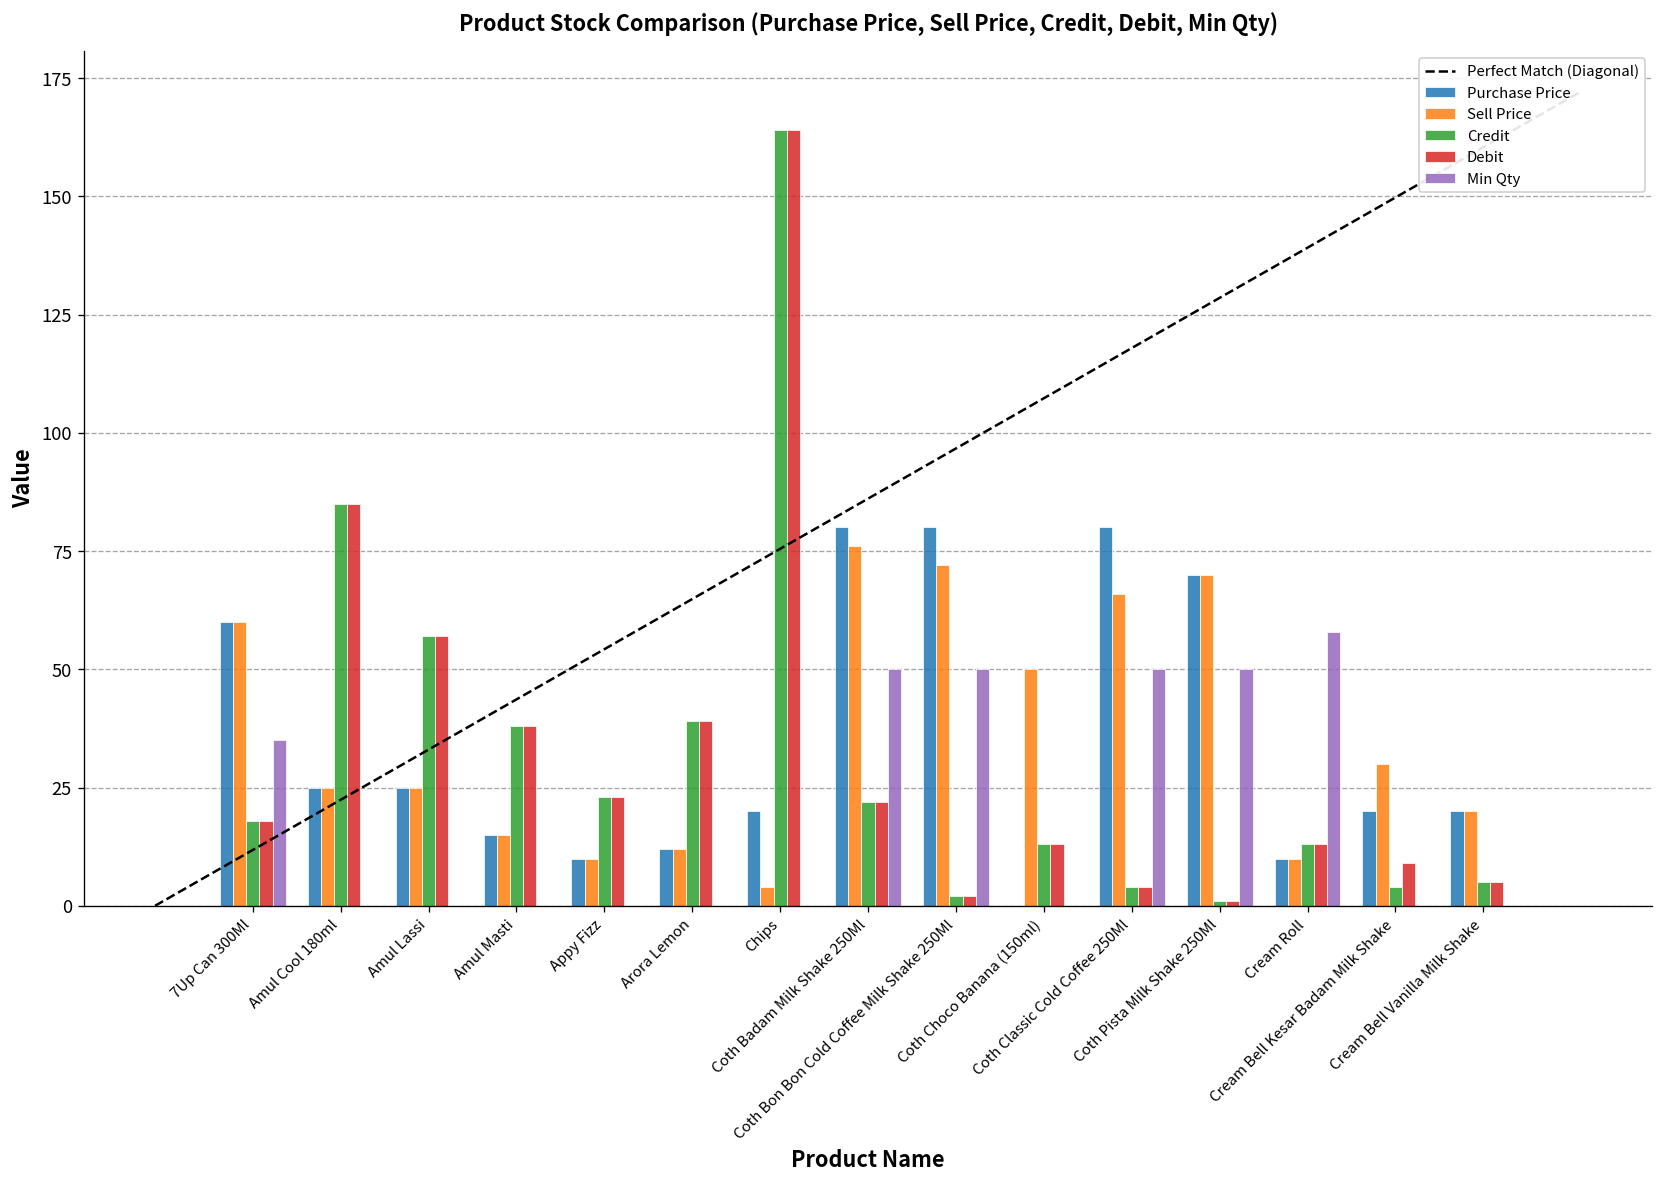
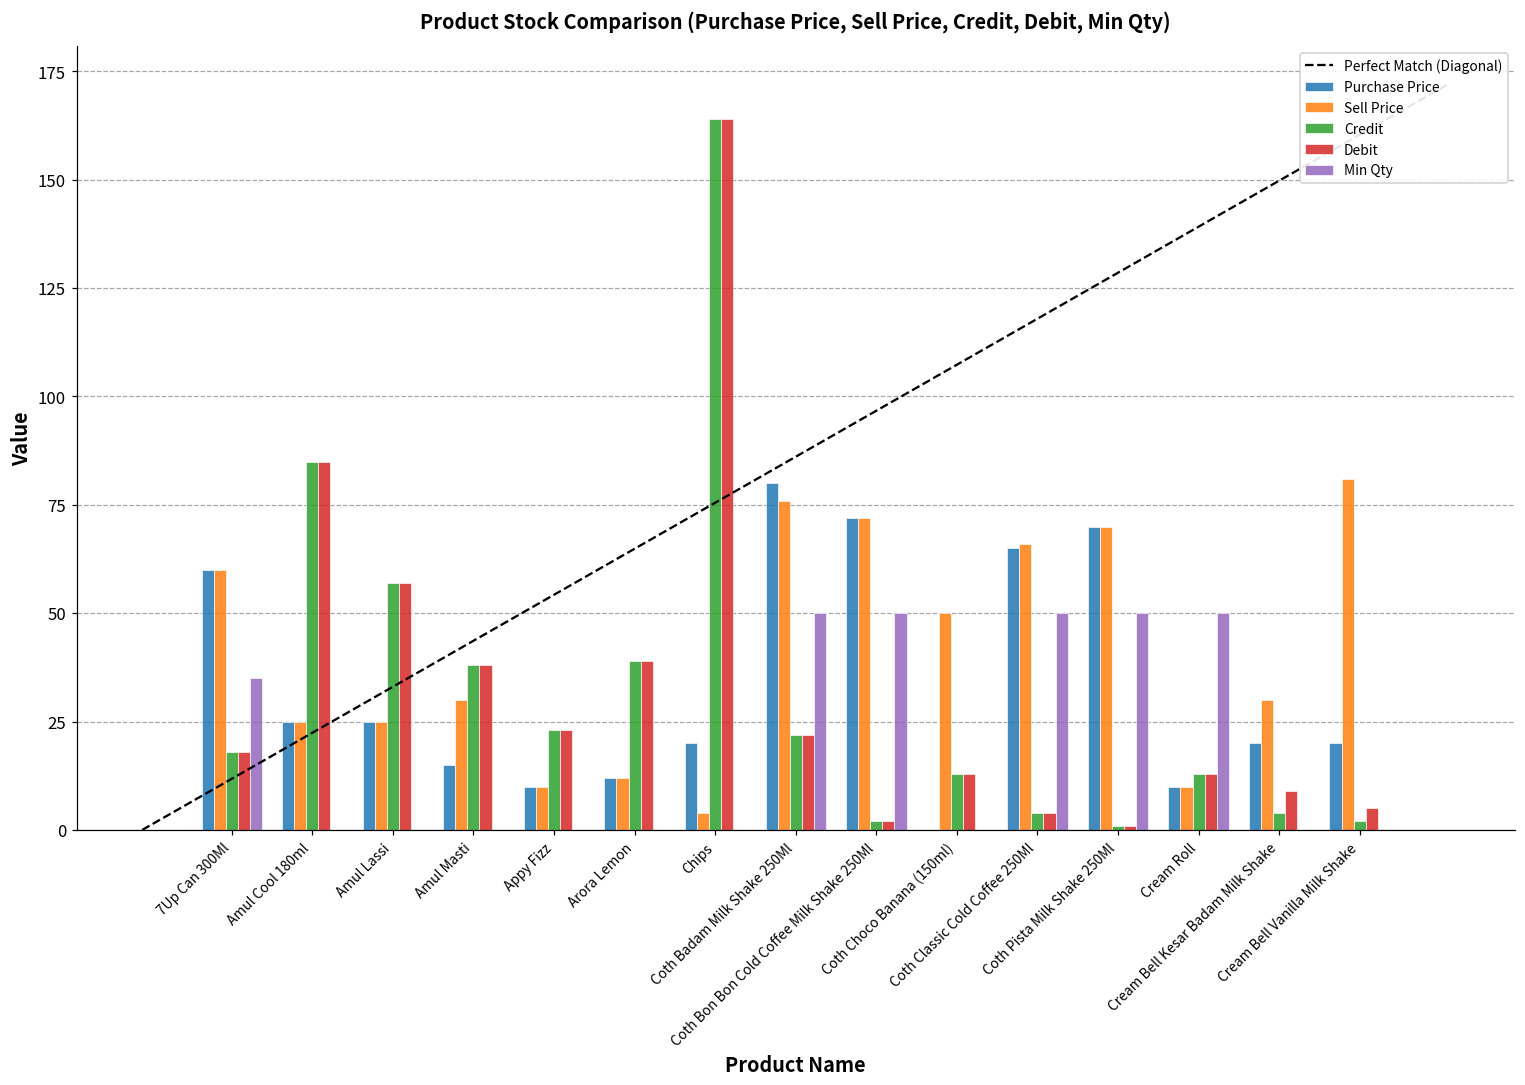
Sell Price, Amul Masti: 15 -> 30
Purchase Price, Coth Bon Bon Cold Coffee Milk Shake 250Ml: 80 -> 72
Purchase Price, Coth Classic Cold Coffee 250Ml: 80 -> 65
Min Qty, Cream Roll: 58 -> 50
Sell Price, Cream Bell Vanilla Milk Shake: 20 -> 81
Credit, Cream Bell Vanilla Milk Shake: 5 -> 2
